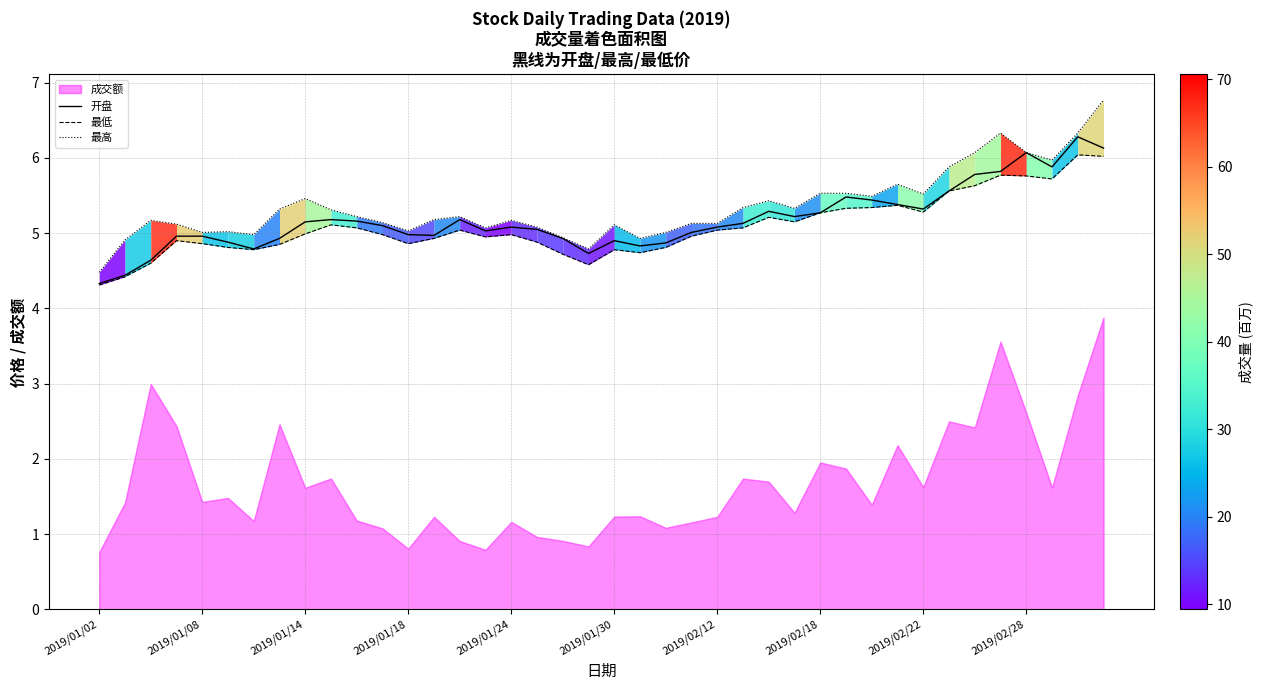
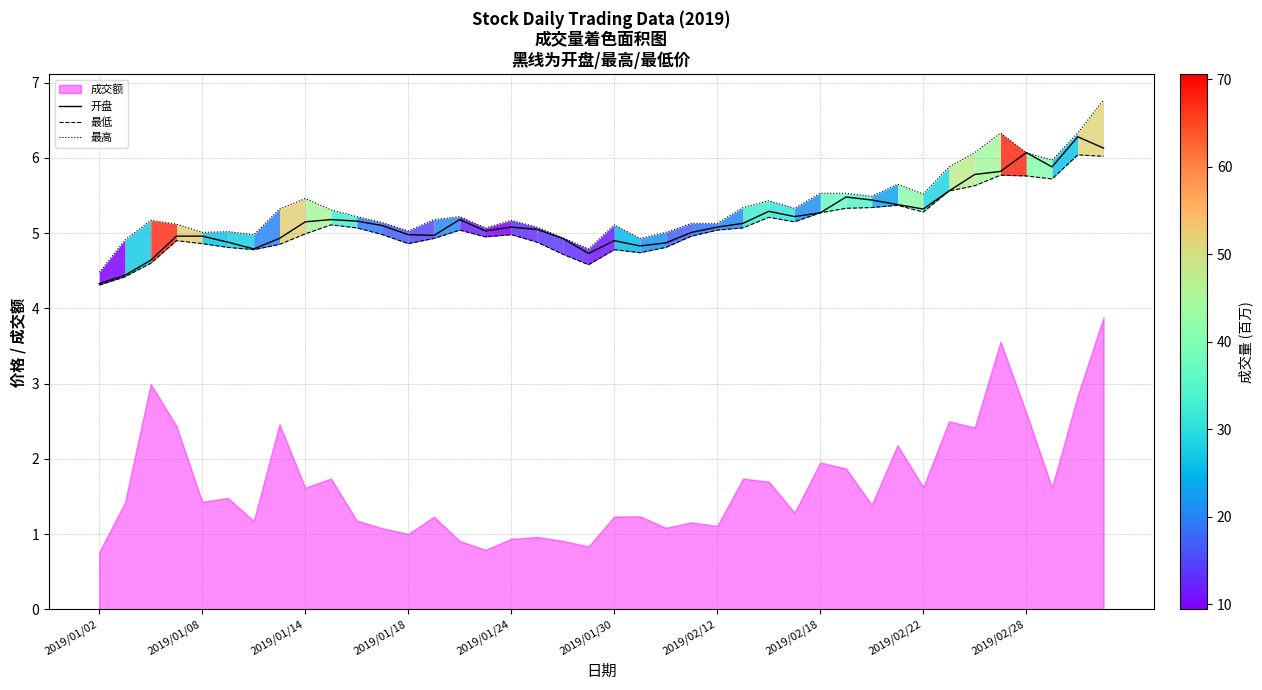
成交额, 2019/01/18: 0.8 -> 1.0
成交额, 2019/01/24: 1.2 -> 0.9
成交额, 2019/02/12: 1.2 -> 1.1
